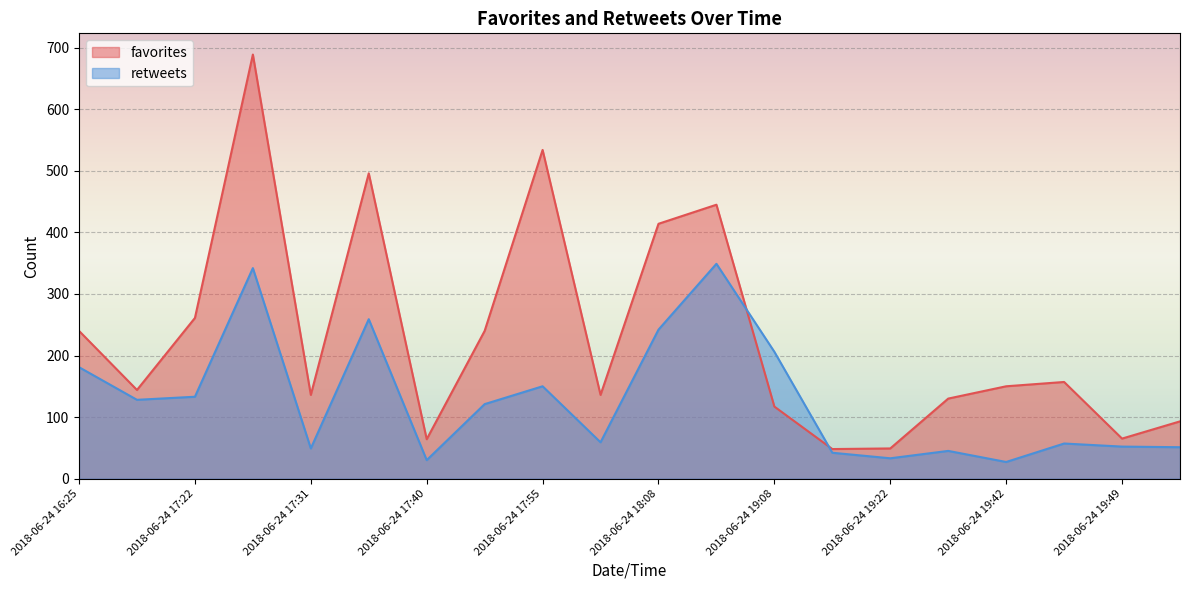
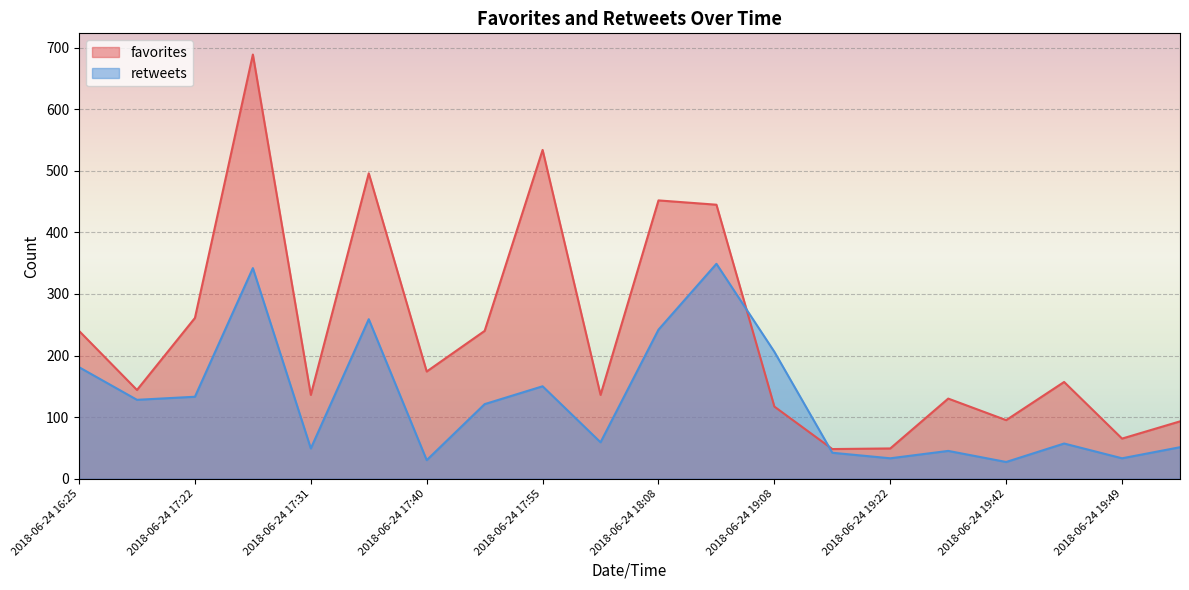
favorites, 2018-06-24 17:40: 60 -> 170
favorites, 2018-06-24 18:08: 410 -> 450
favorites, 2018-06-24 19:42: 150 -> 100
retweets, 2018-06-24 19:49: 50 -> 30
